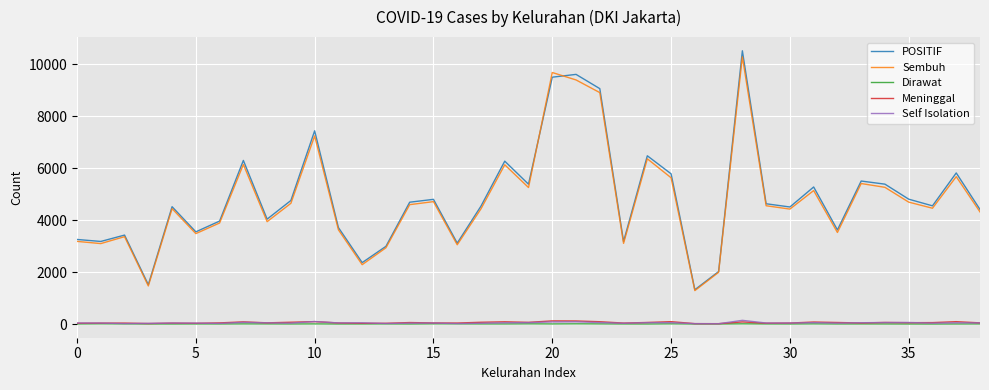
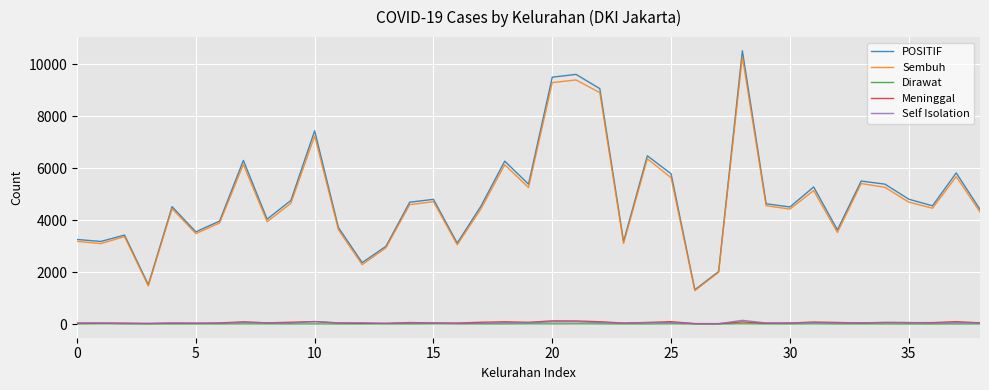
Sembuh, 20: 9700 -> 9300
